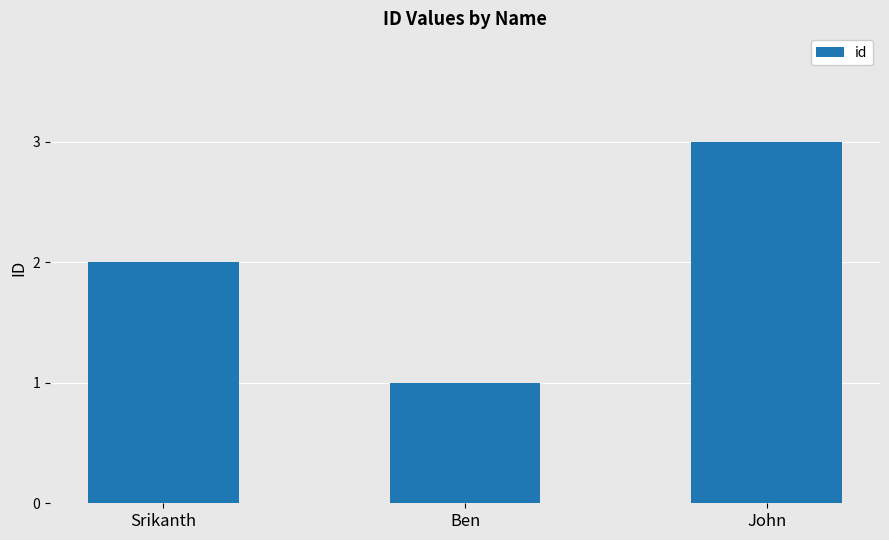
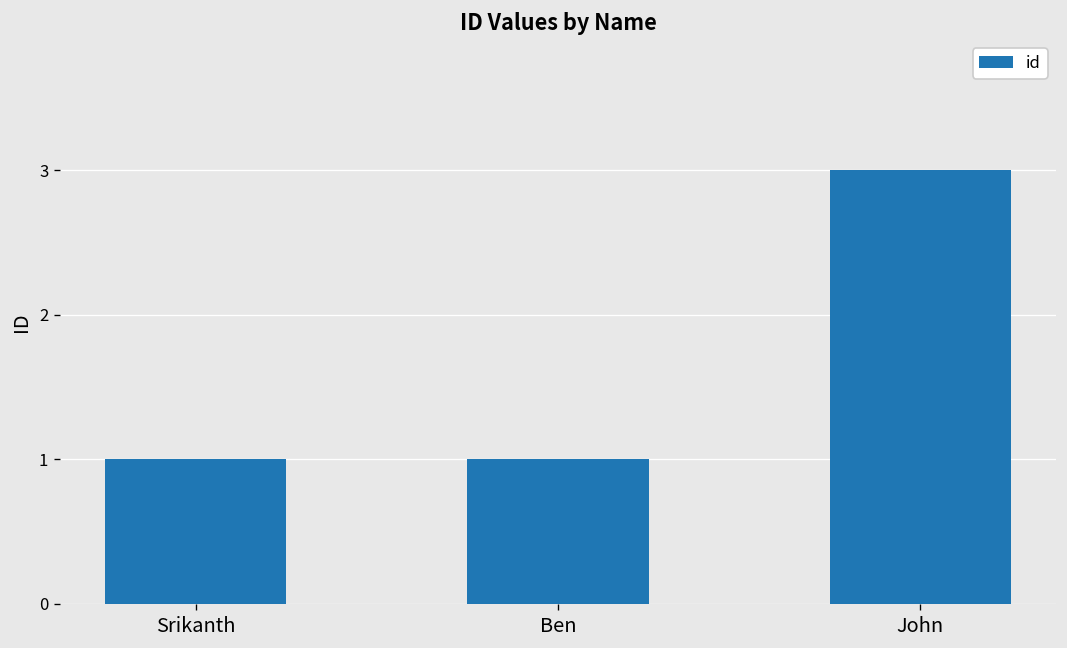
Srikanth: 2 -> 1
